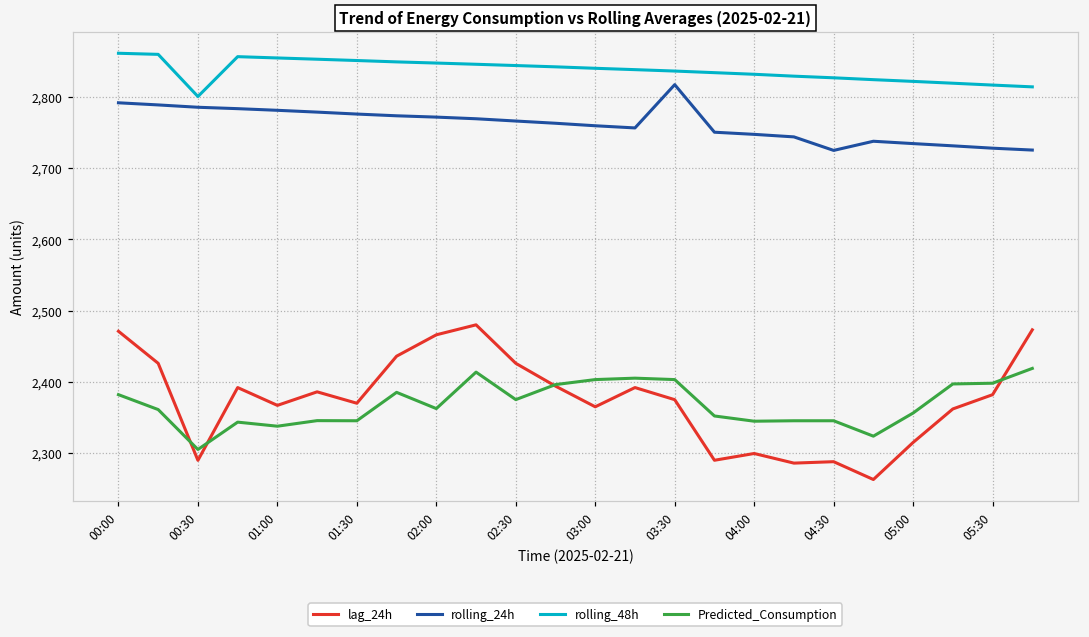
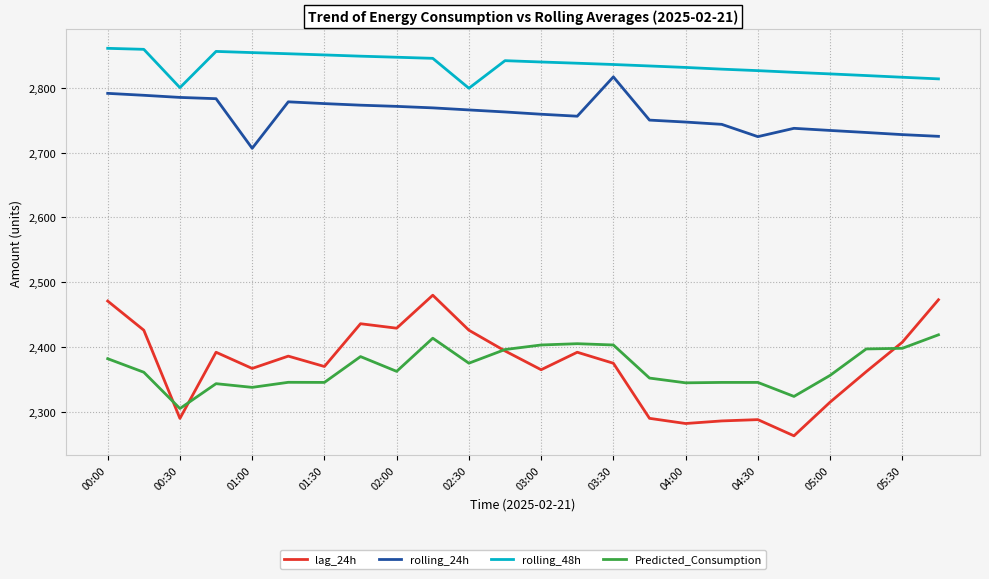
rolling_24h, 01:00: 2,780 -> 2,710
lag_24h, 02:00: 2,470 -> 2,430
rolling_48h, 02:30: 2,840 -> 2,800
lag_24h, 04:00: 2,300 -> 2,280
lag_24h, 05:30: 2,380 -> 2,410
